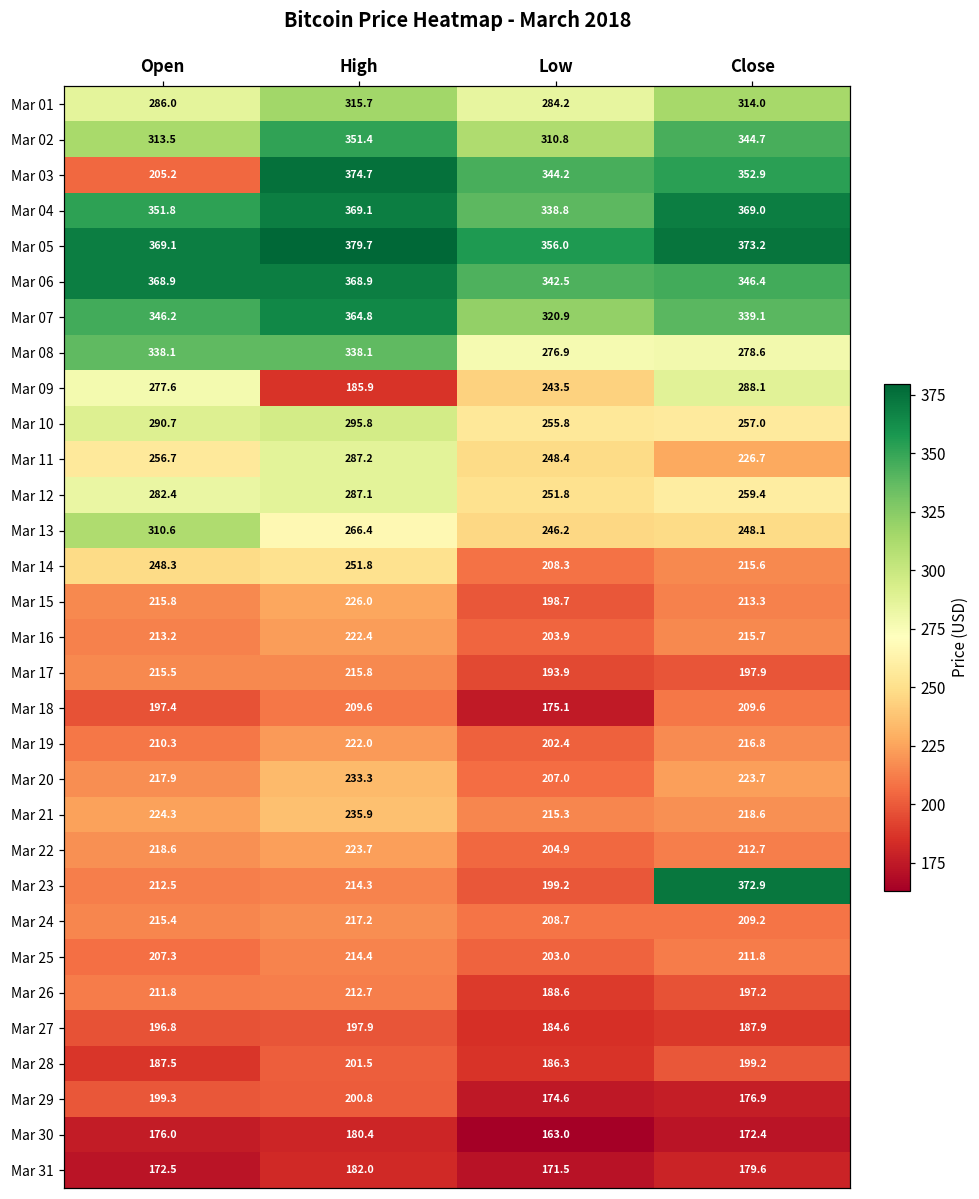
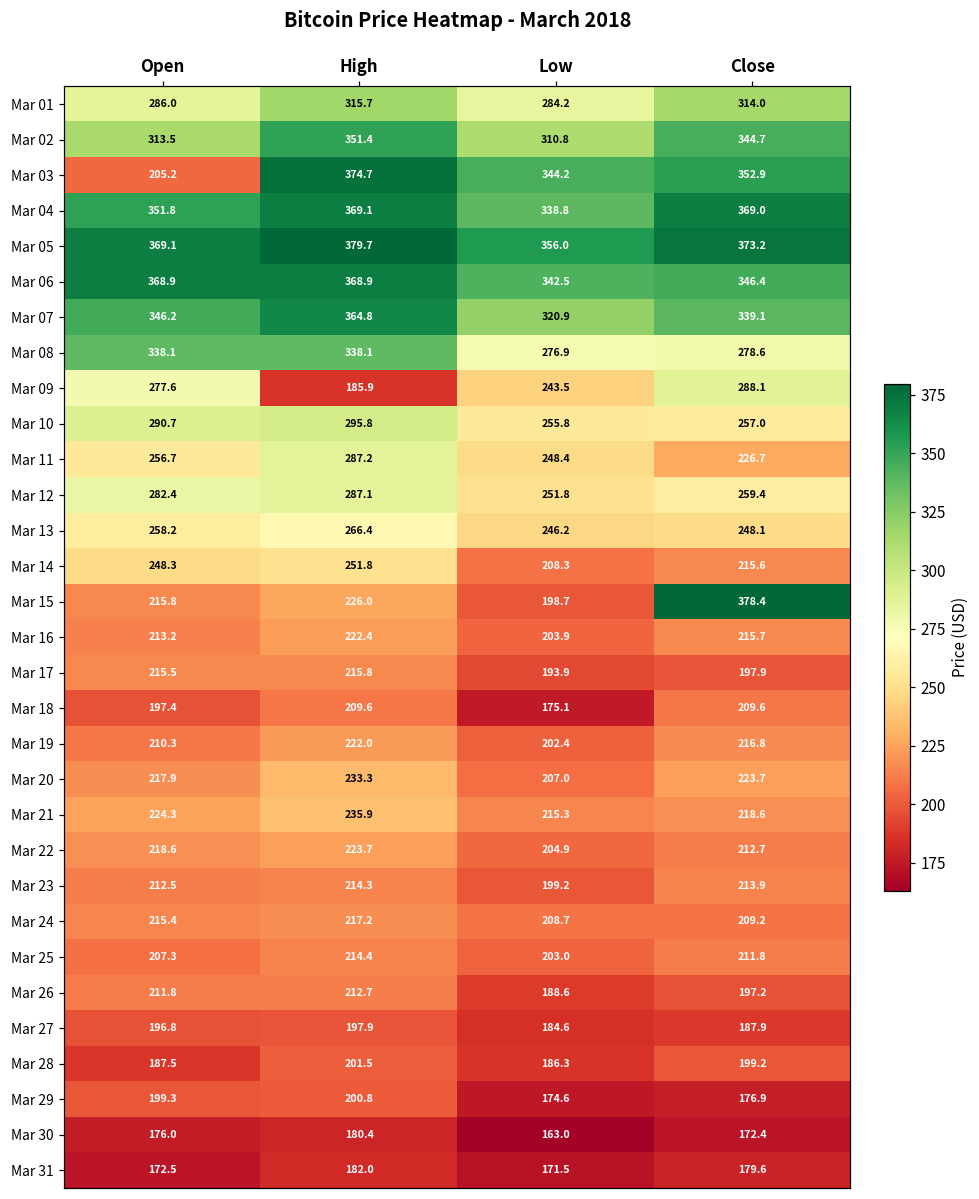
Mar 13, Open: 310.6 -> 258.2
Mar 15, Close: 213.3 -> 378.4
Mar 23, Close: 372.9 -> 213.9
